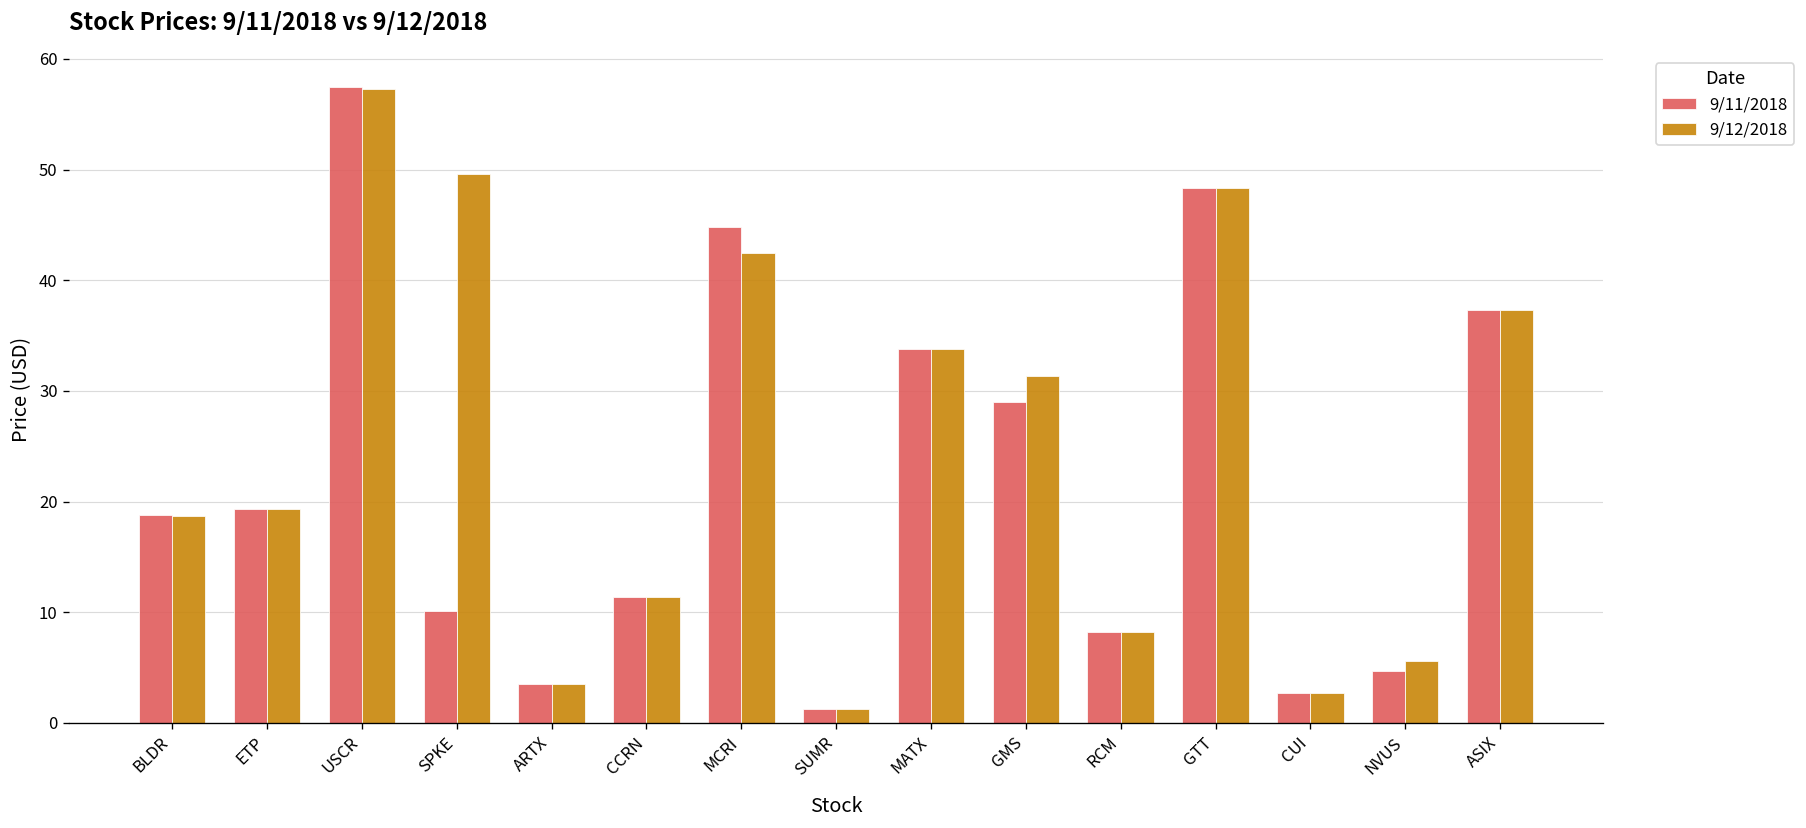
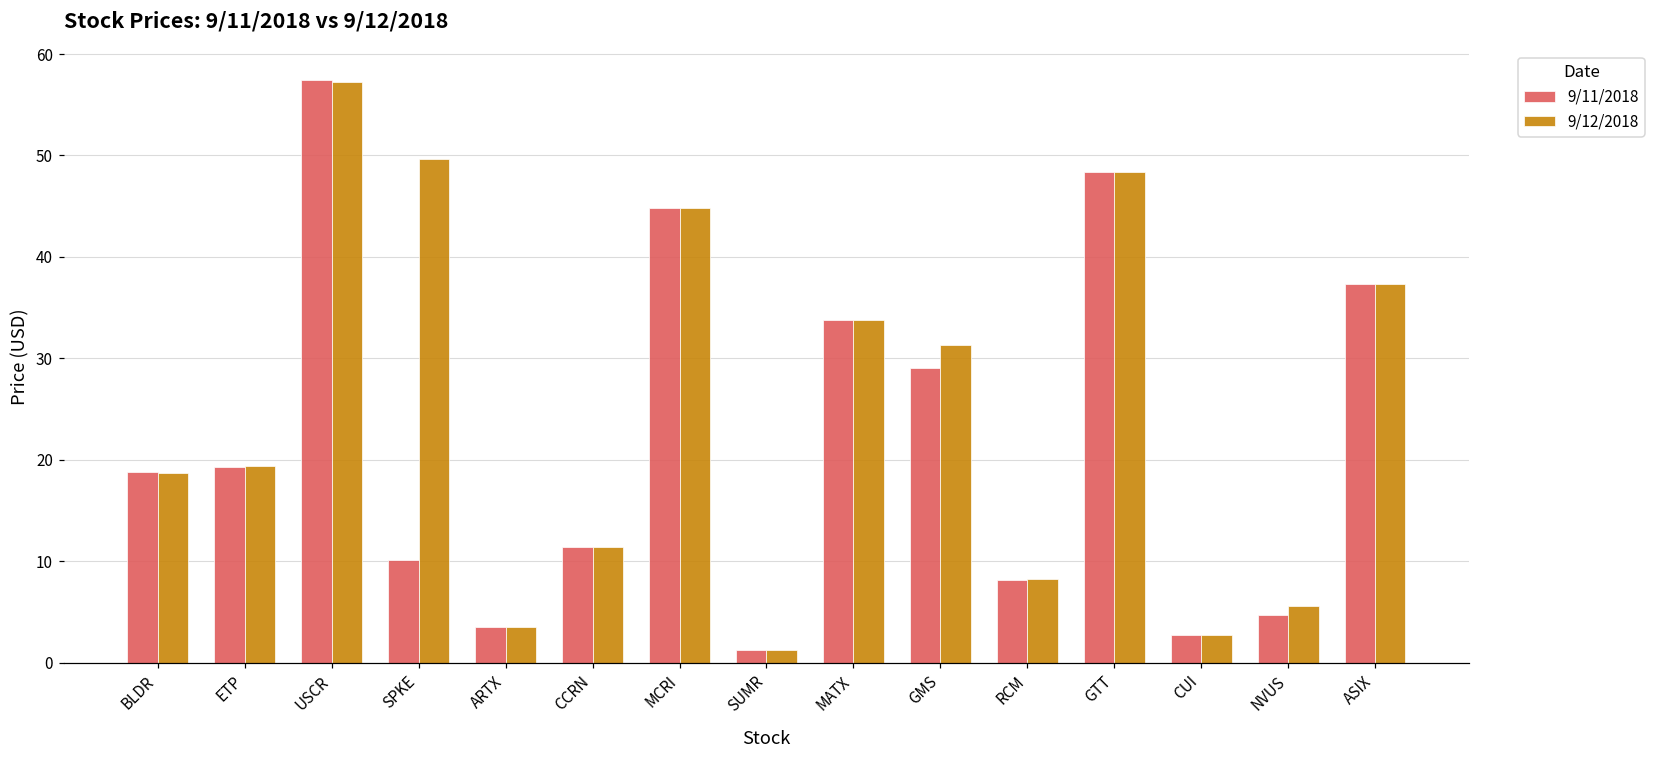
9/12/2018, MCRI: 42 -> 45
